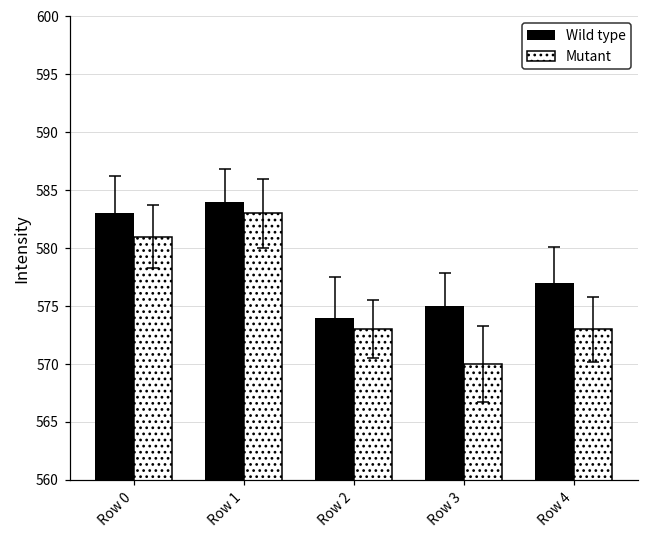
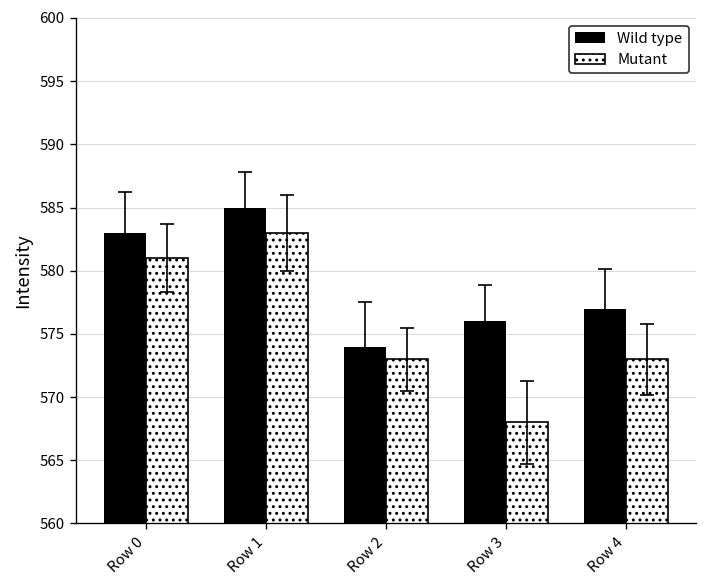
Wild type, Row 1: 584 -> 585
Wild type, Row 3: 575 -> 576
Mutant, Row 3: 570 -> 568
